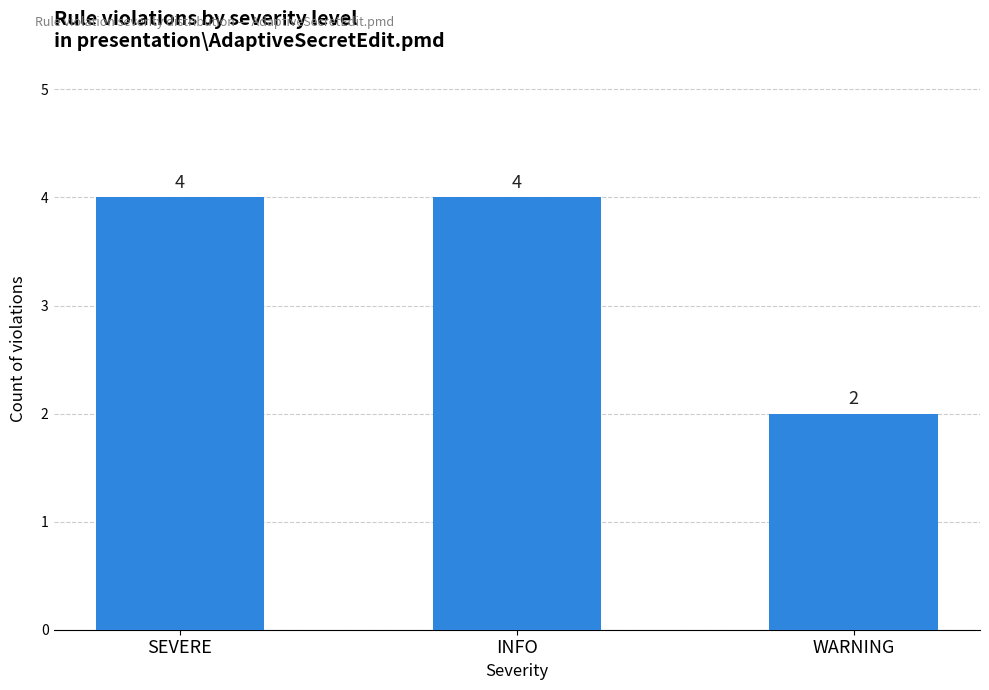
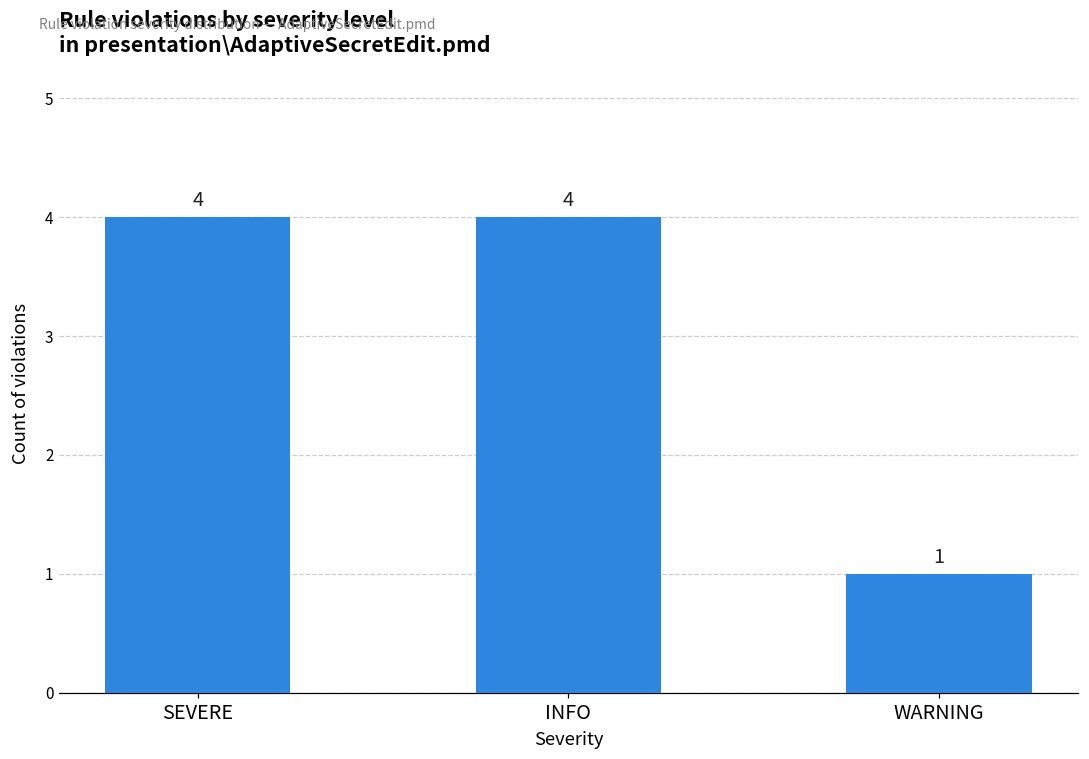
WARNING: 2 -> 1
